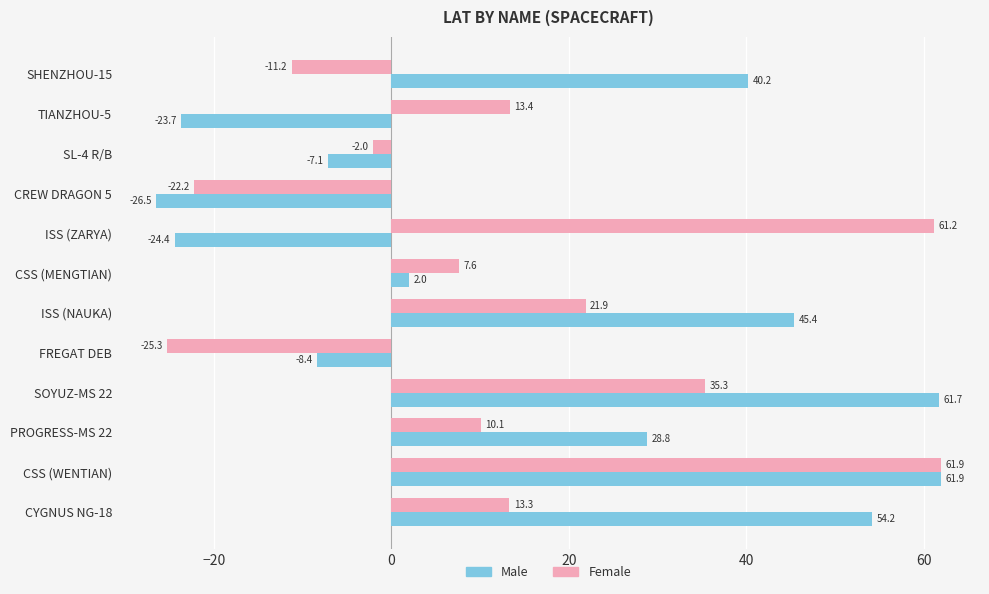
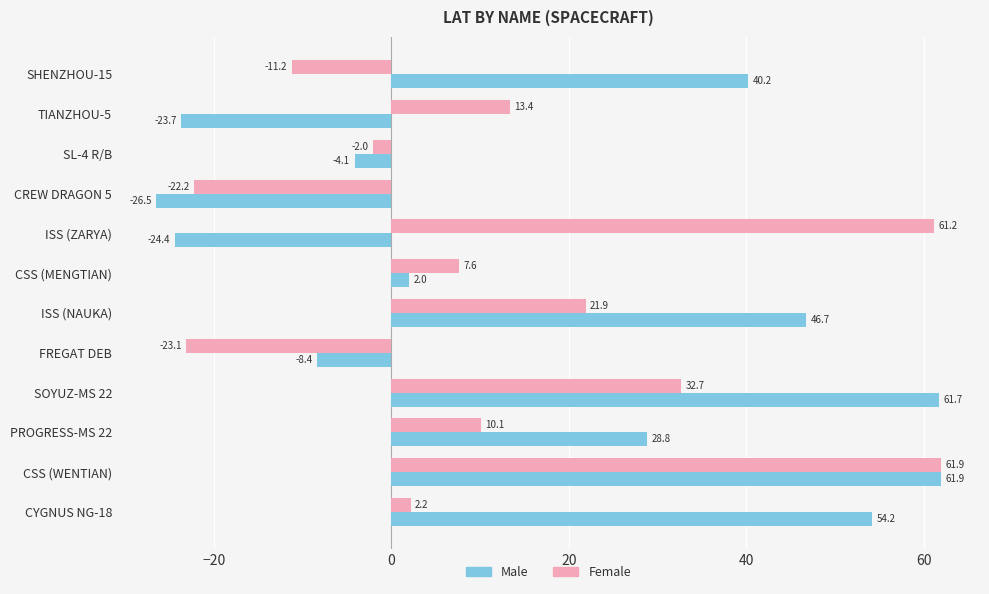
Male, SL-4 R/B: -7.1 -> -4.1
Male, ISS (NAUKA): 45.4 -> 46.7
Female, FREGAT DEB: -25.3 -> -23.1
Female, SOYUZ-MS 22: 35.3 -> 32.7
Female, CYGNUS NG-18: 13.3 -> 2.2
